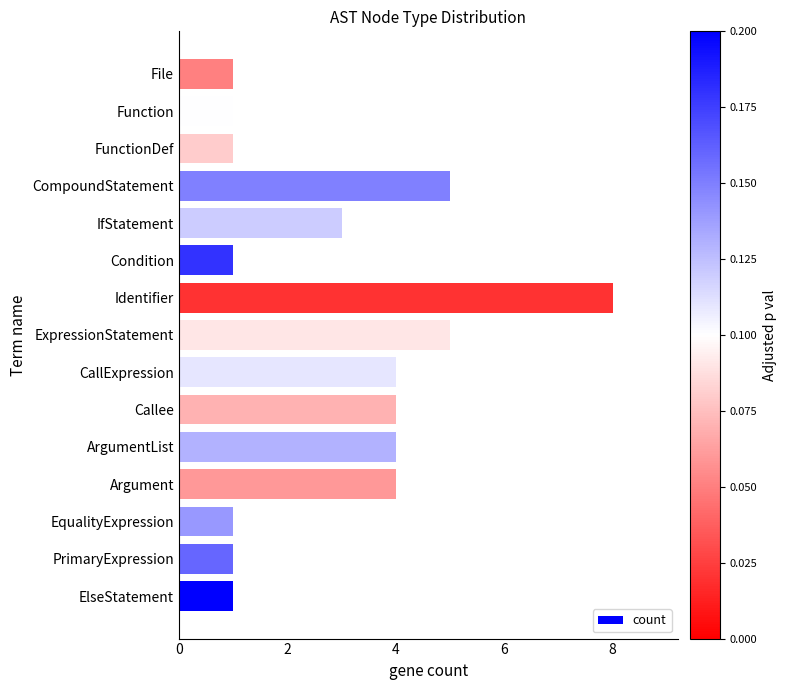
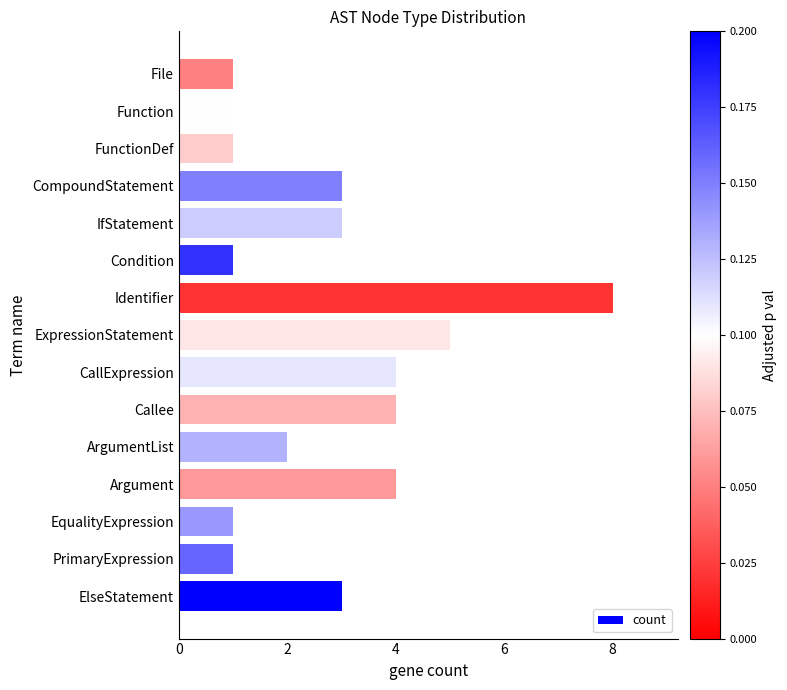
CompoundStatement: 5 -> 3
ArgumentList: 4 -> 2
ElseStatement: 1 -> 3
